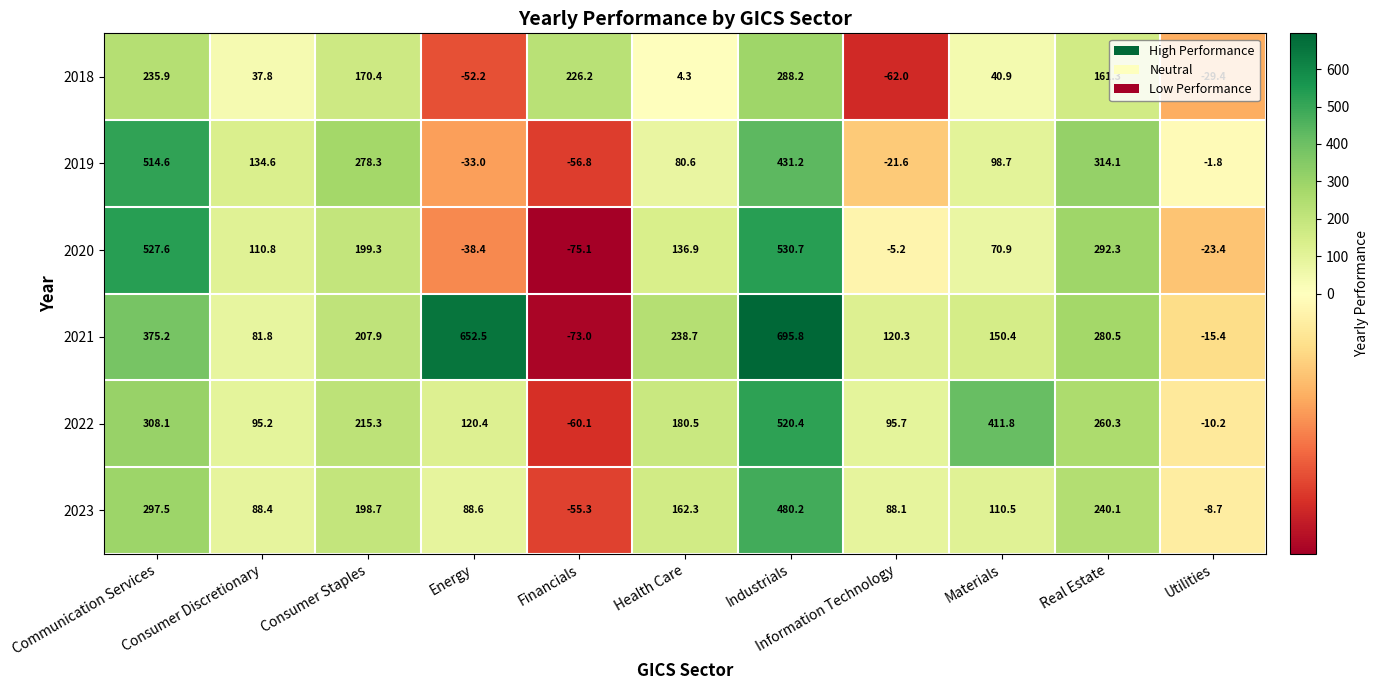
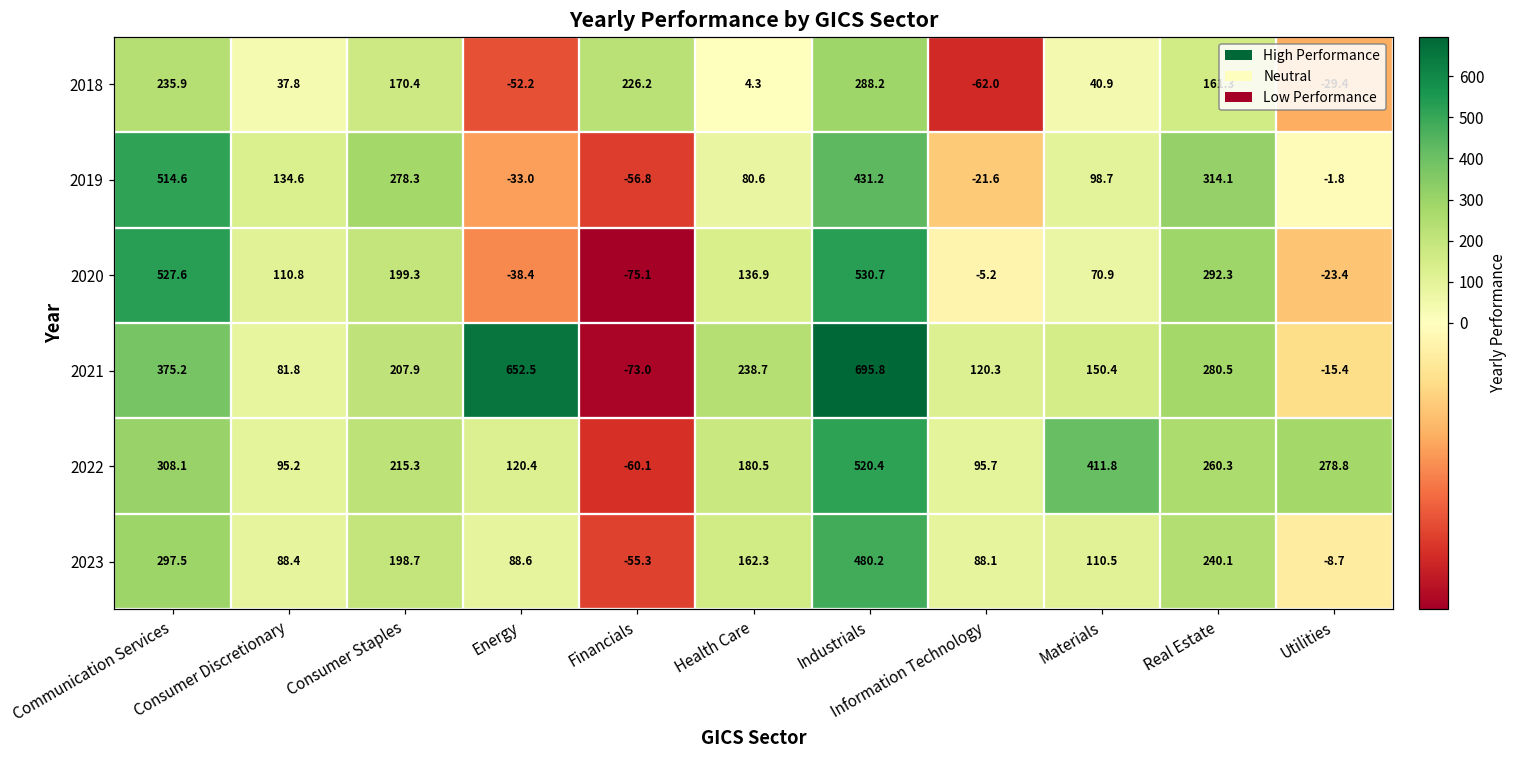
2022, Utilities: -10.2 -> 278.8
